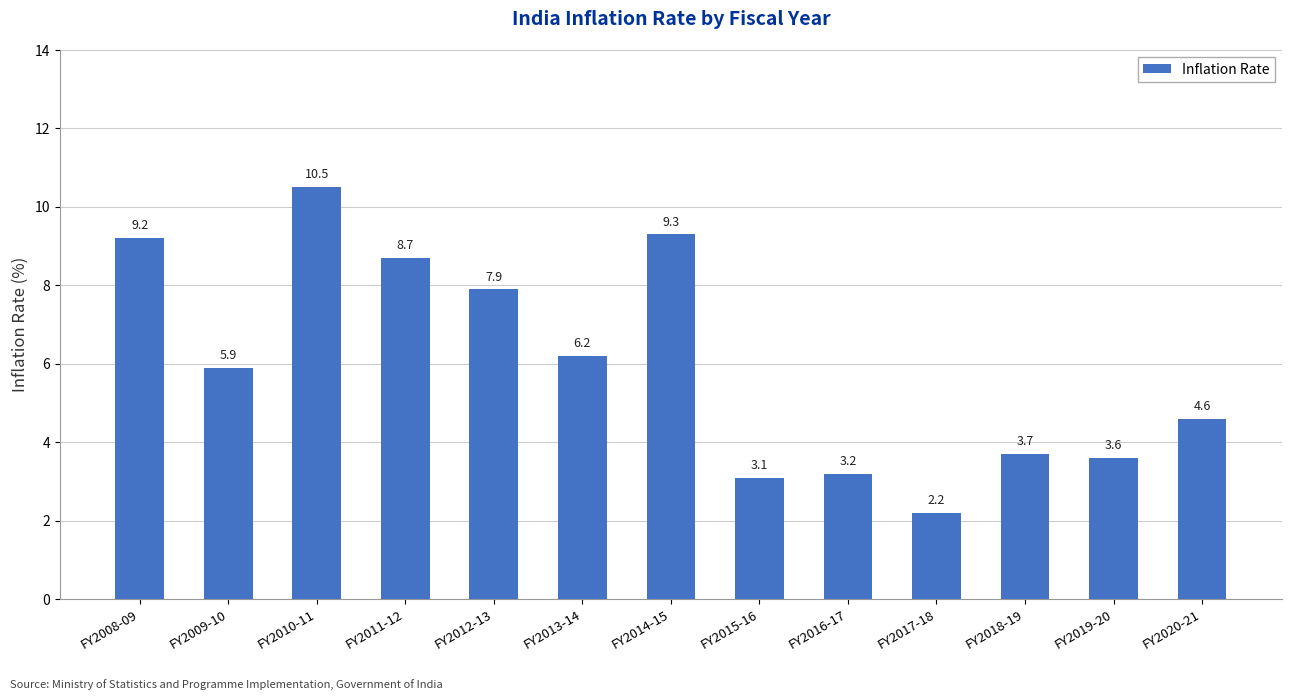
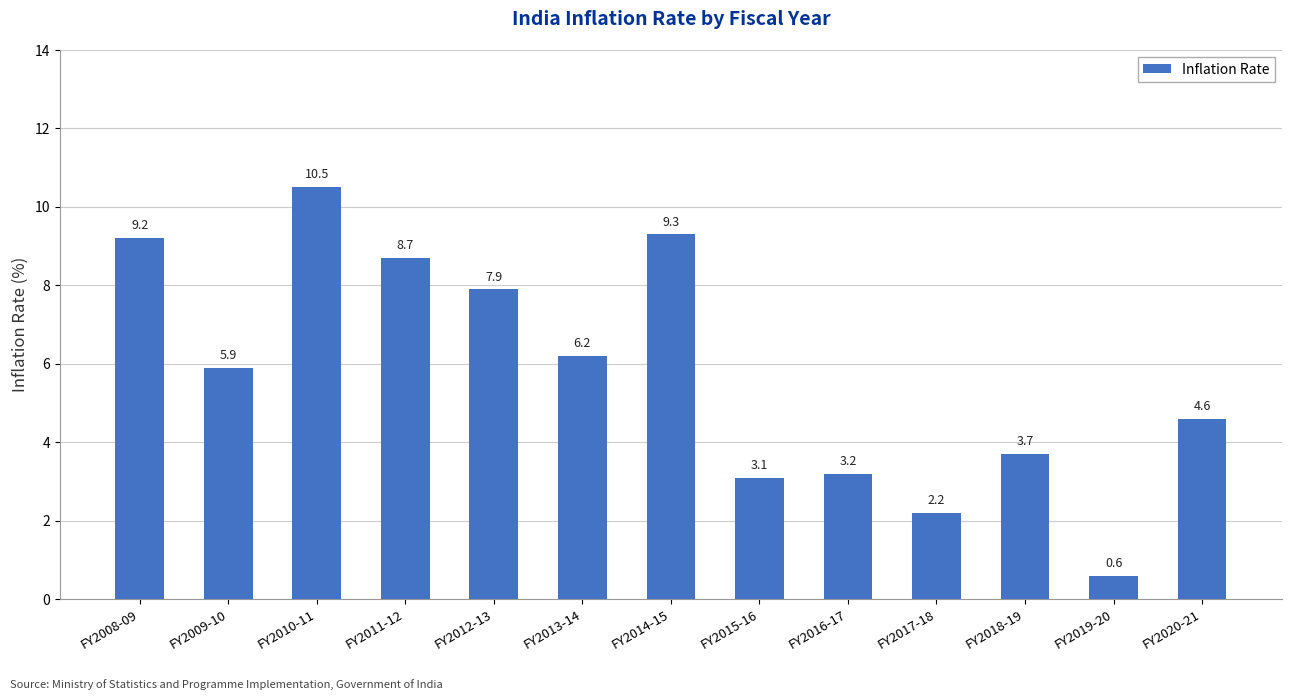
FY2019-20: 3.6 -> 0.6
